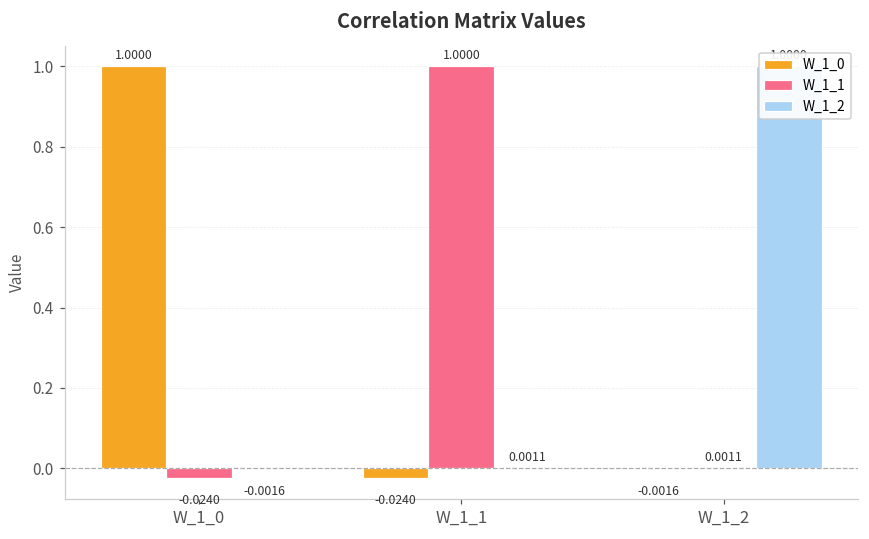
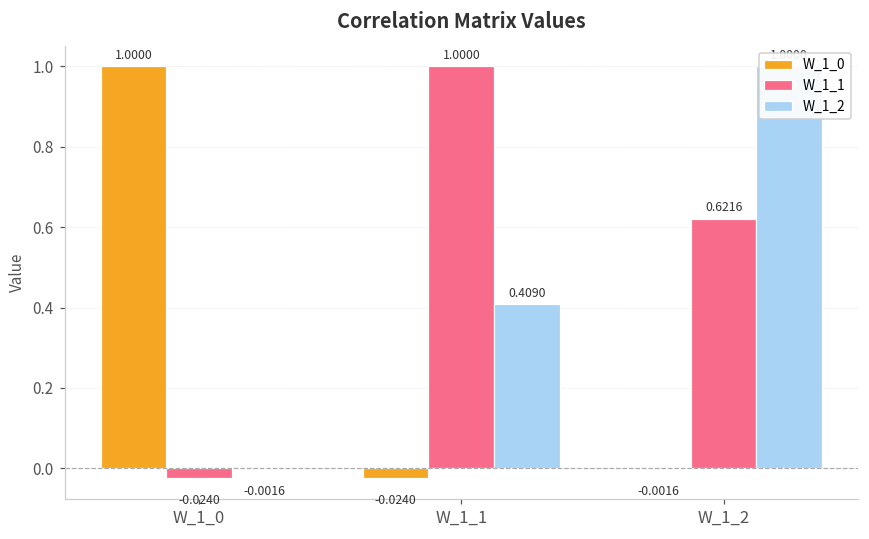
W_1_2, W_1_1: 0.0011 -> 0.4090
W_1_1, W_1_2: 0.0011 -> 0.6216
